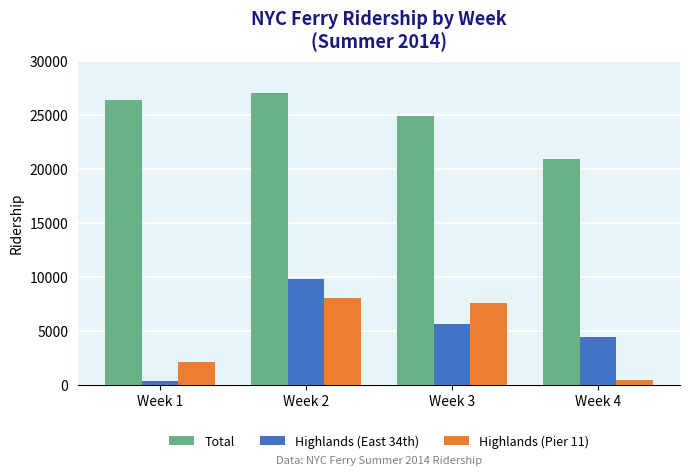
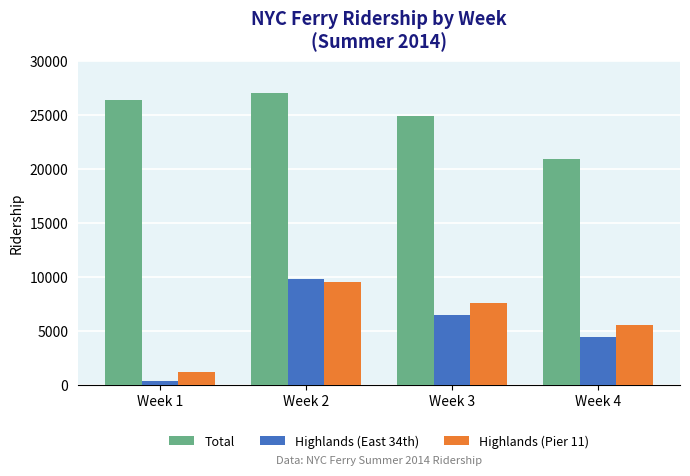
Highlands (Pier 11), Week 1: 2100 -> 1200
Highlands (Pier 11), Week 2: 8100 -> 9500
Highlands (East 34th), Week 3: 5700 -> 6500
Highlands (Pier 11), Week 4: 500 -> 5500
